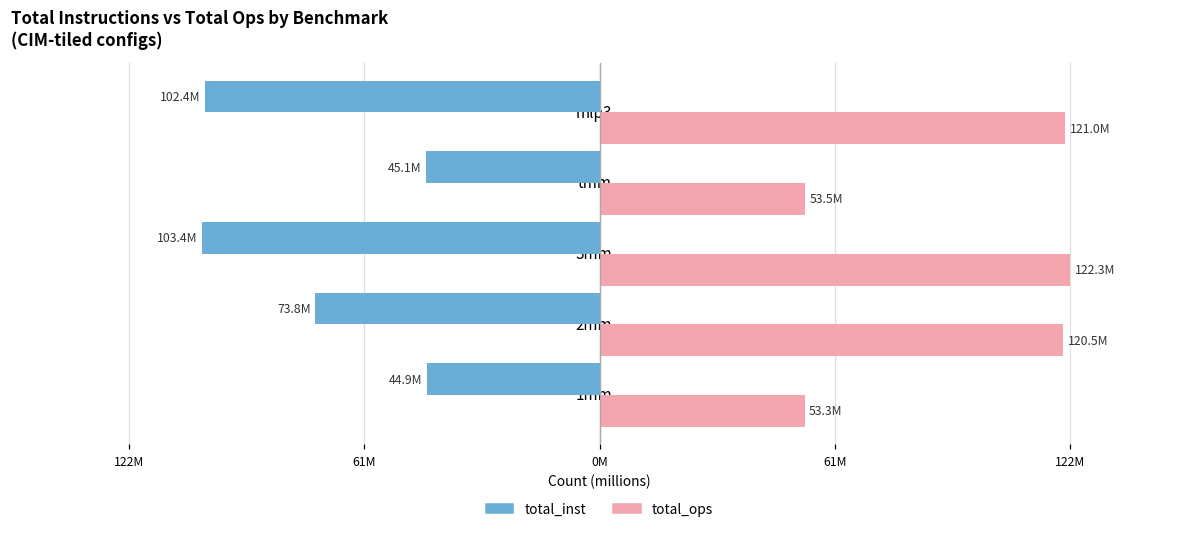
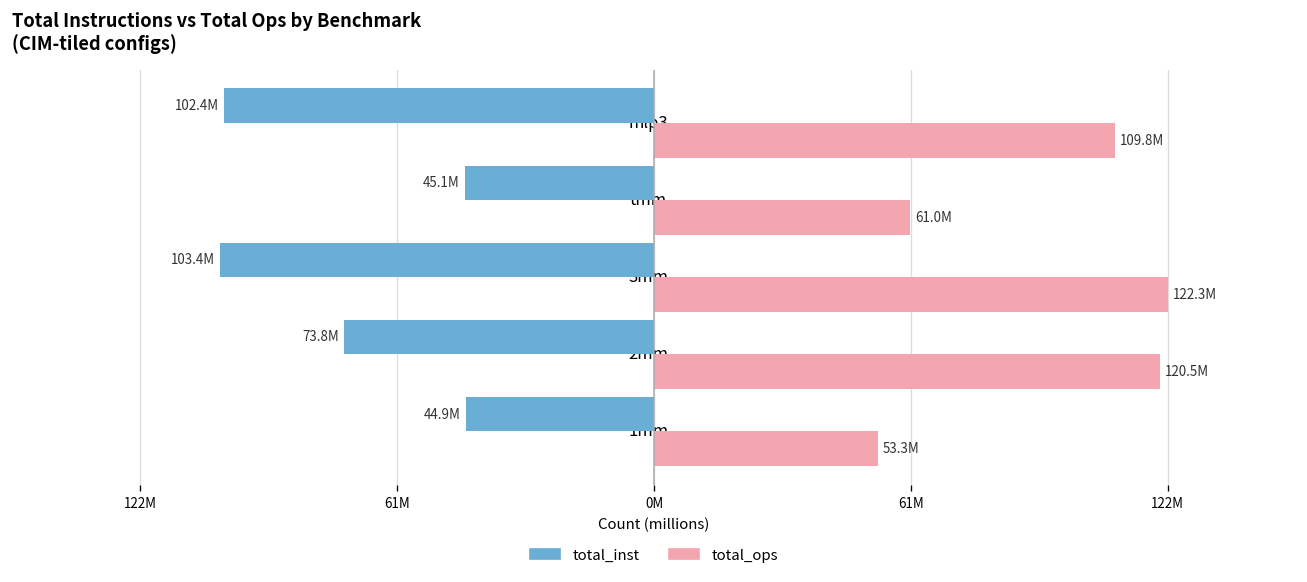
total_ops, mlp3: 121.0M -> 109.8M
total_ops, tmm: 53.5M -> 61.0M
